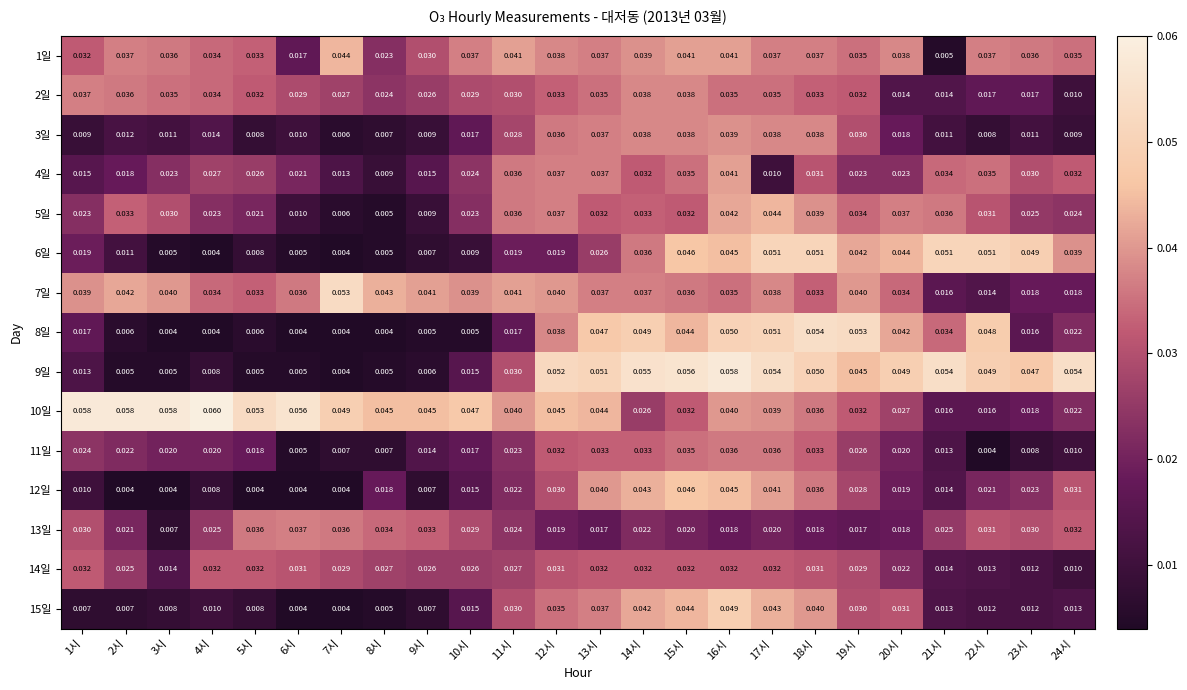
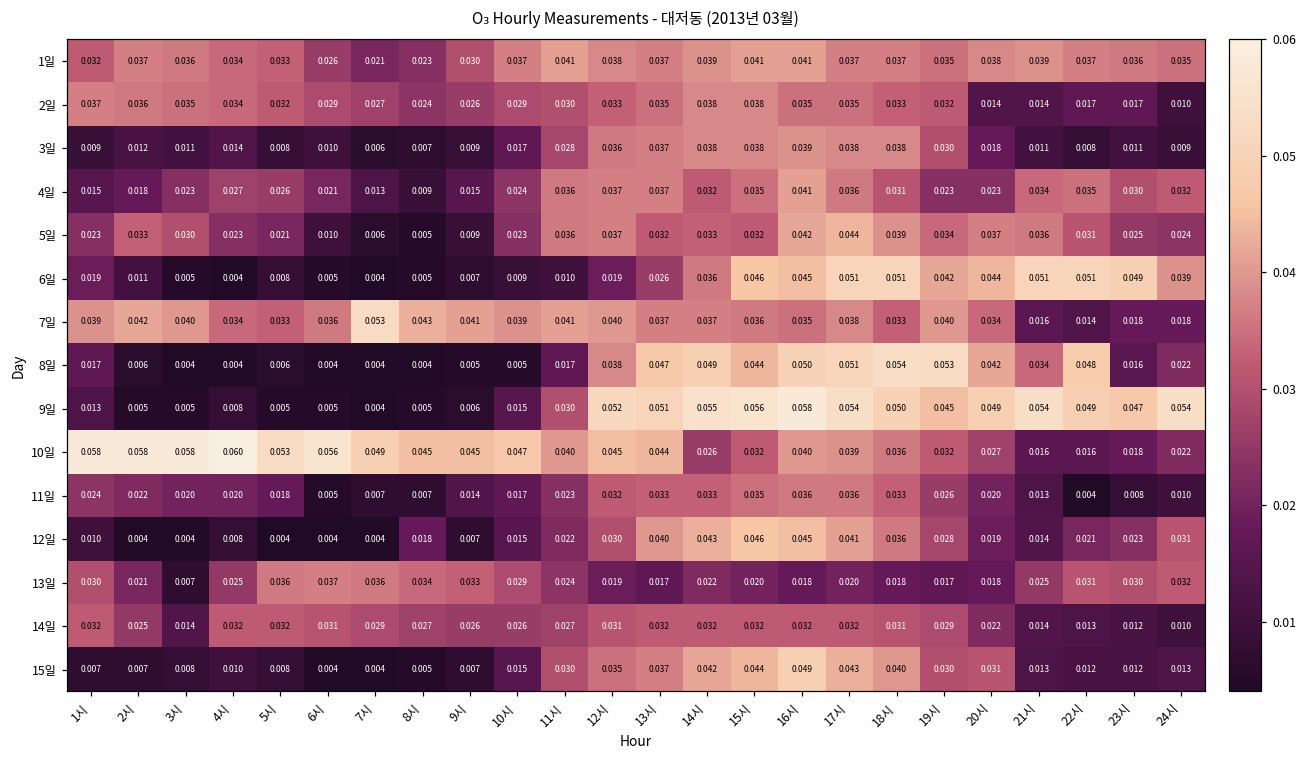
1일, 6시: 0.017 -> 0.026
1일, 7시: 0.044 -> 0.021
1일, 21시: 0.005 -> 0.039
4일, 17시: 0.010 -> 0.036
6일, 11시: 0.019 -> 0.010
